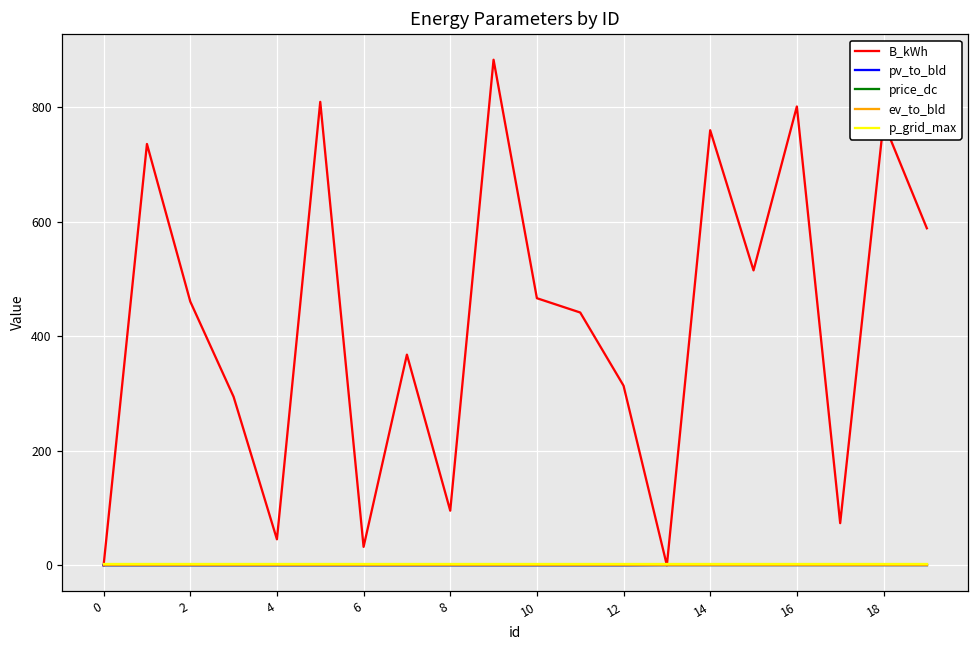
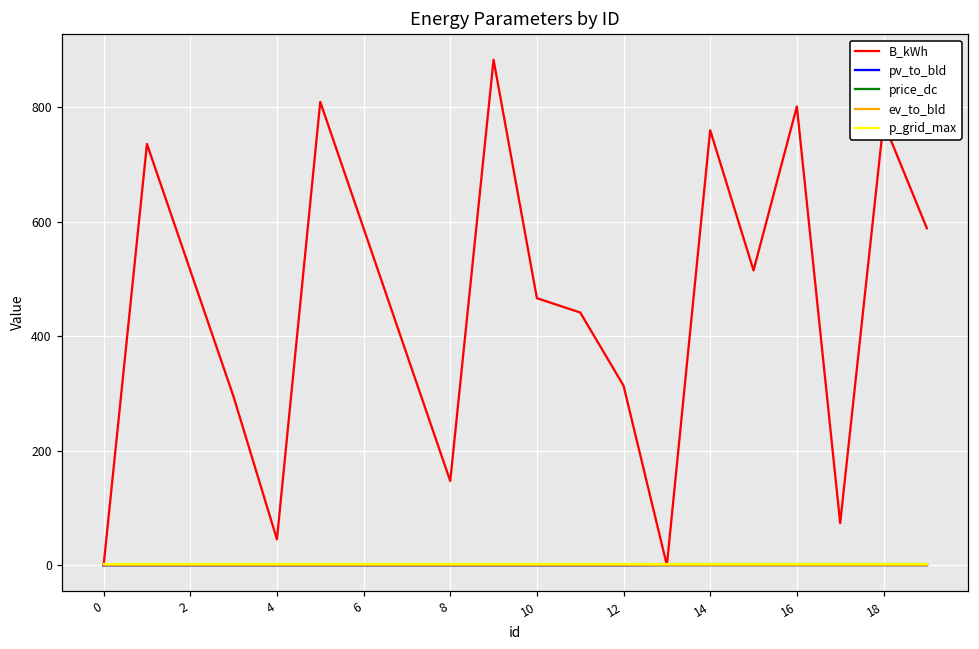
B_kWh, 2: 460 -> 520
B_kWh, 6: 30 -> 590
B_kWh, 8: 100 -> 150
